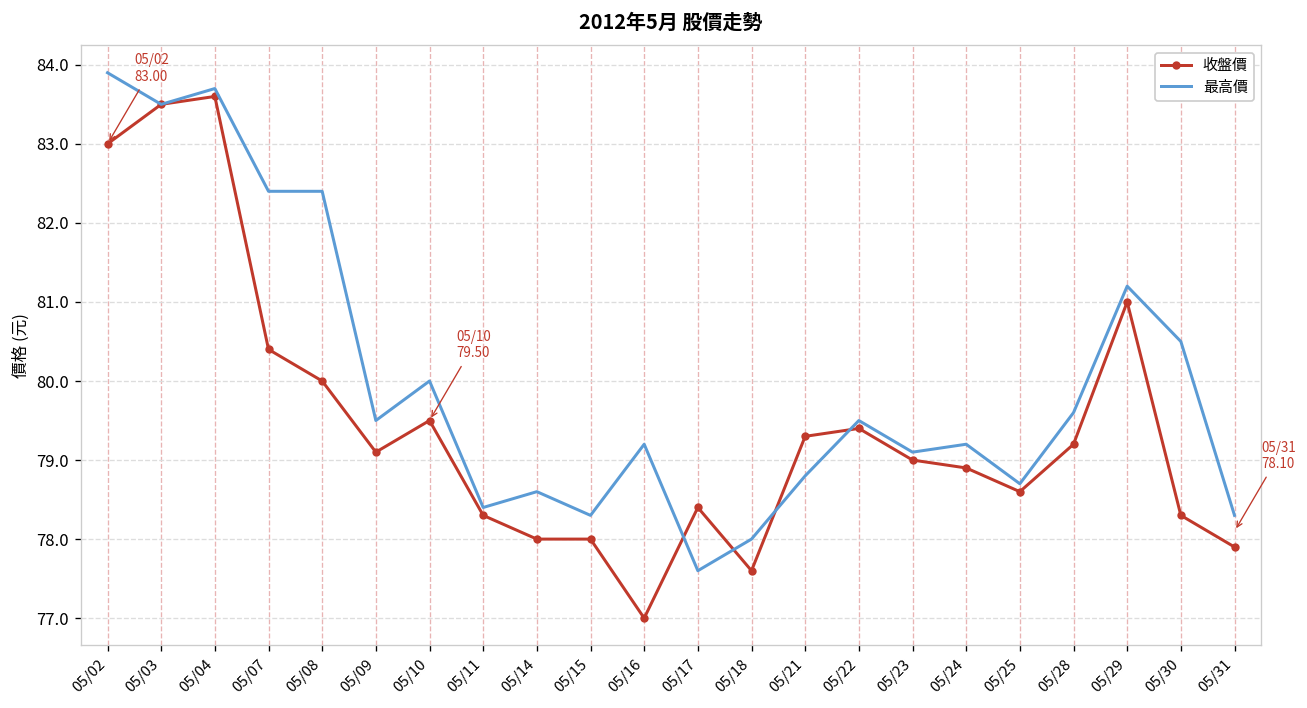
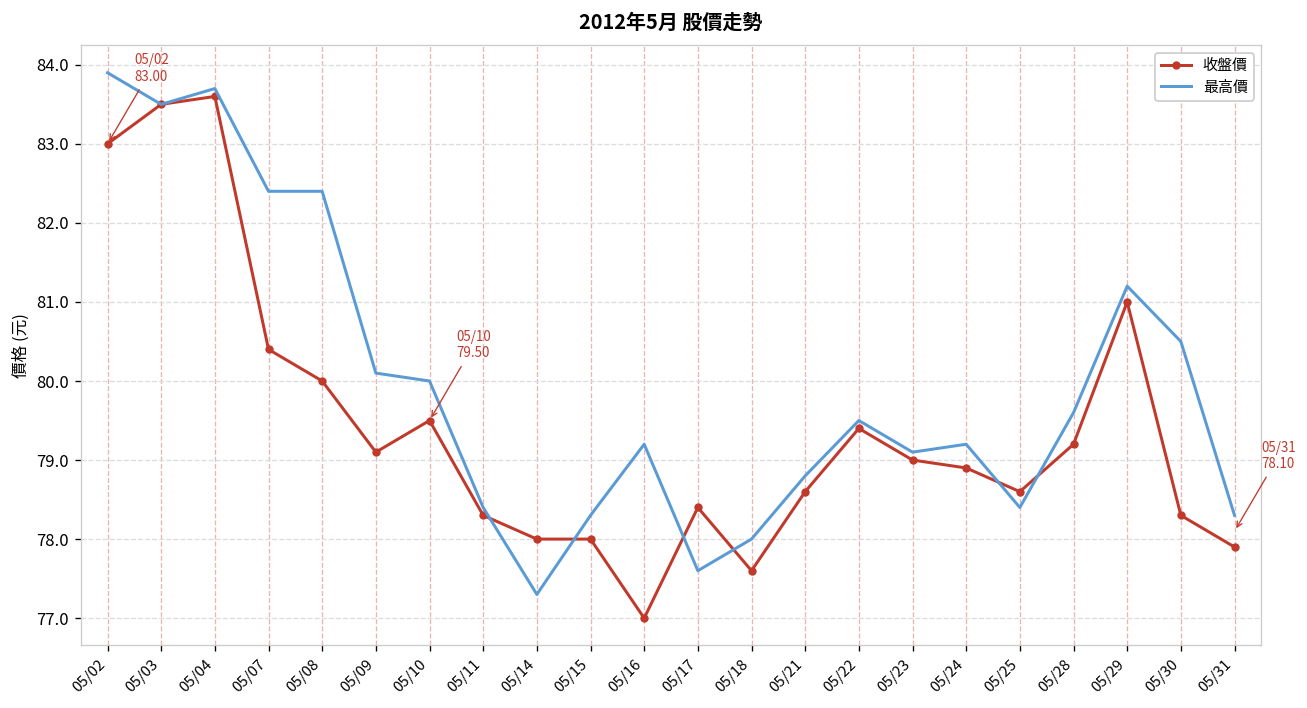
最高價, 05/09: 79.5 -> 80.1
最高價, 05/14: 78.6 -> 77.3
收盤價, 05/21: 79.3 -> 78.6
最高價, 05/25: 78.7 -> 78.4
